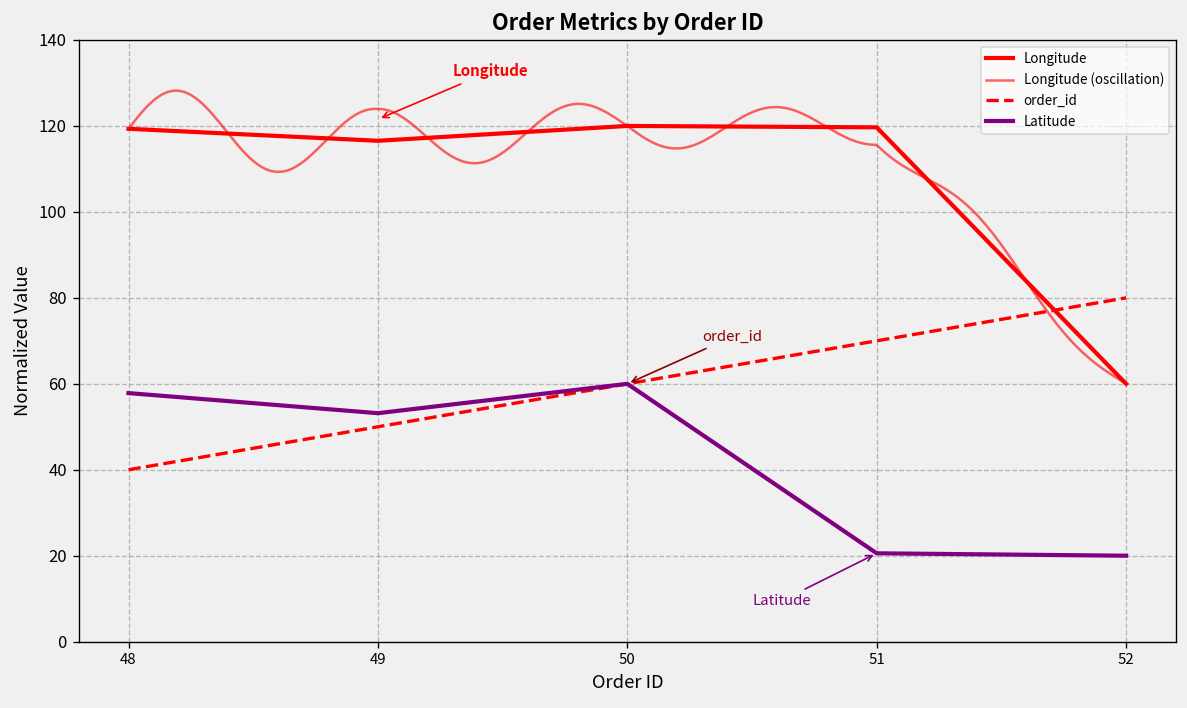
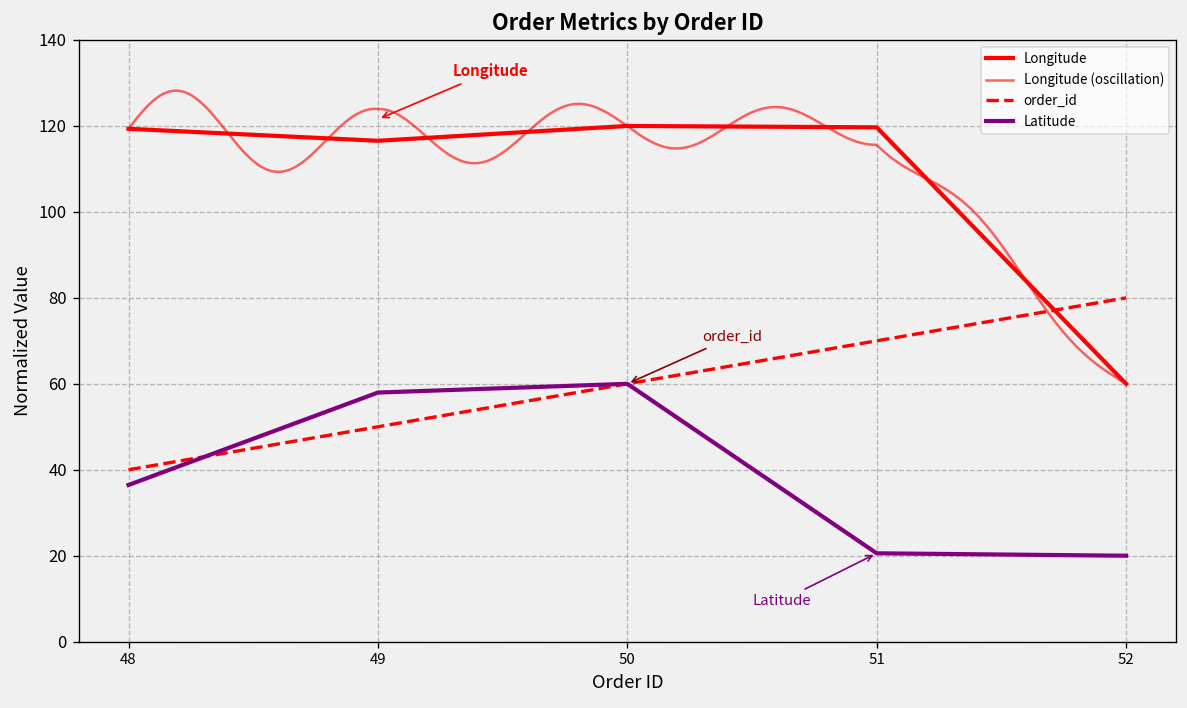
Latitude, 48: 58 -> 36
Latitude, 49: 53 -> 58
